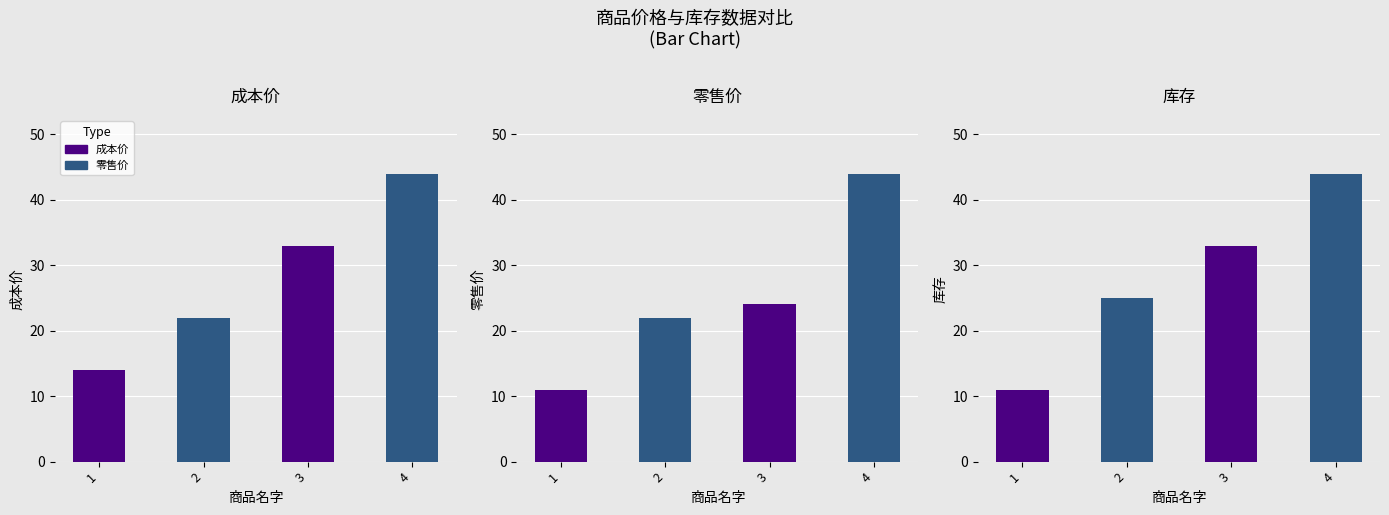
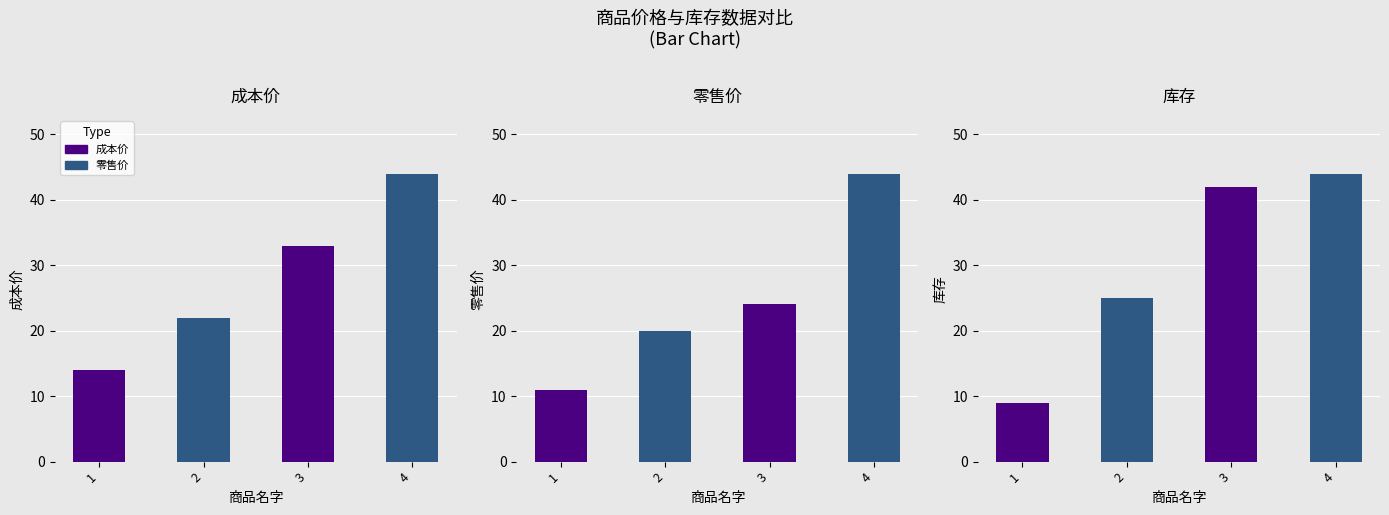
零售价, 2: 22 -> 20
库存, 1: 11 -> 9
库存, 3: 33 -> 42
